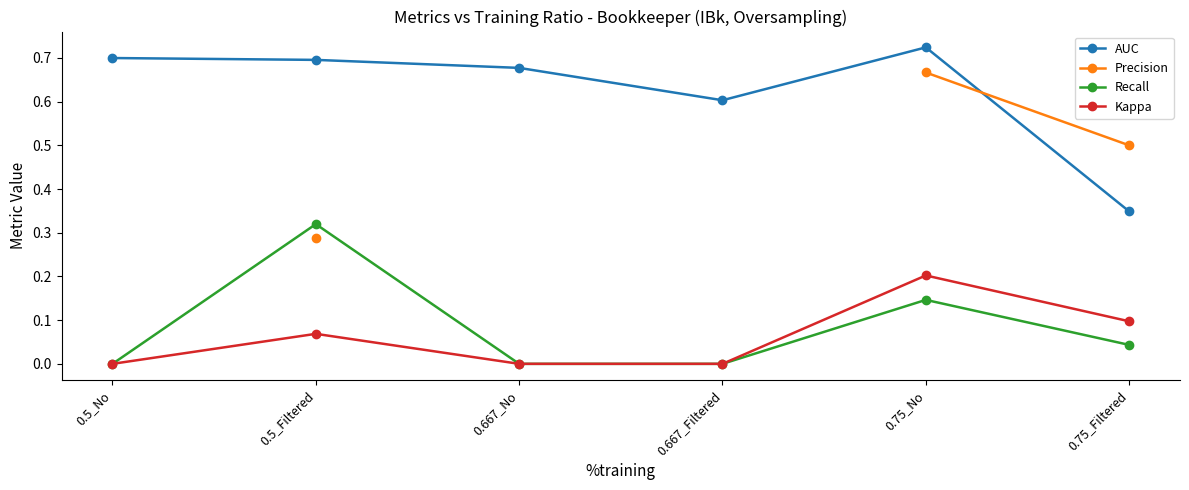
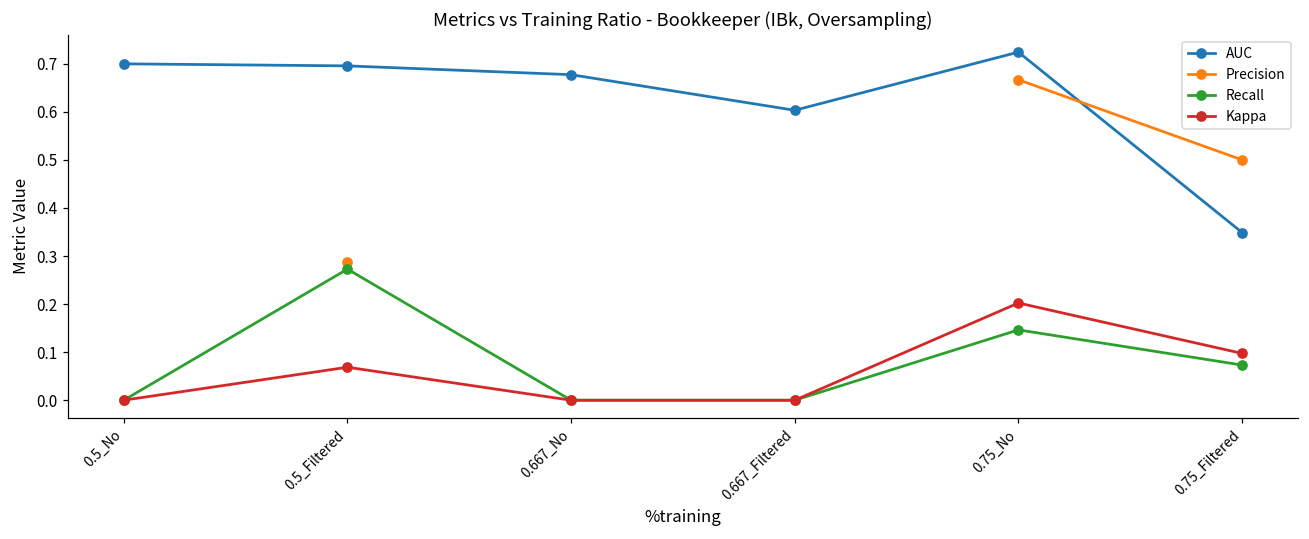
Recall, 0.5_Filtered: 0.32 -> 0.27
Recall, 0.75_Filtered: 0.04 -> 0.07
